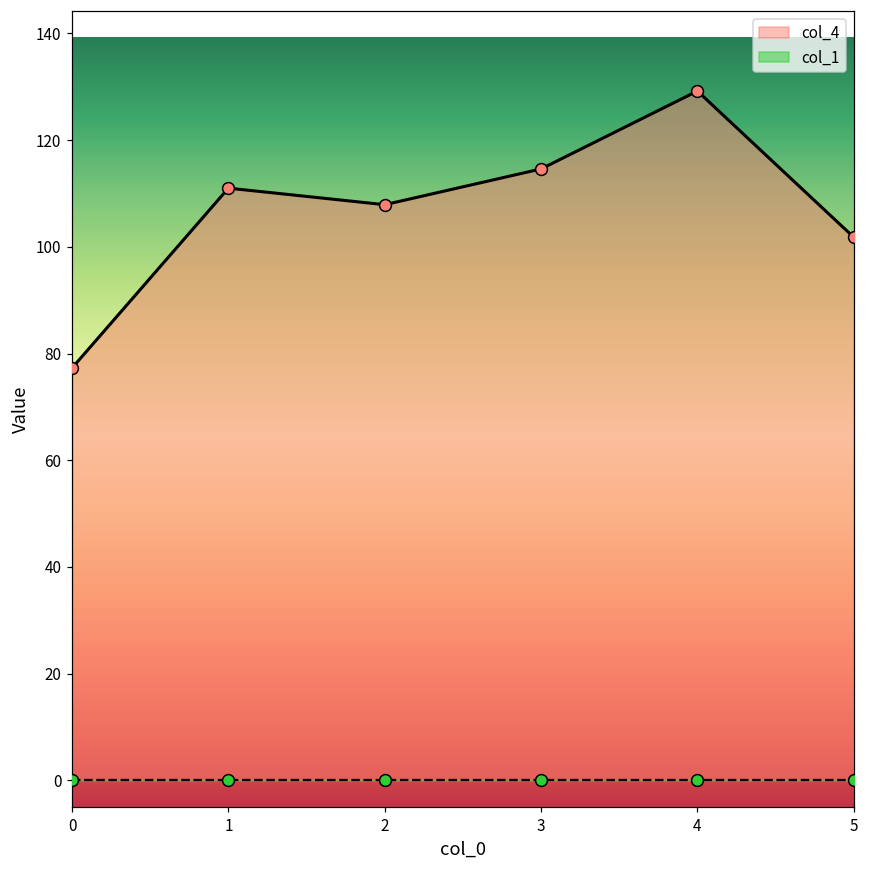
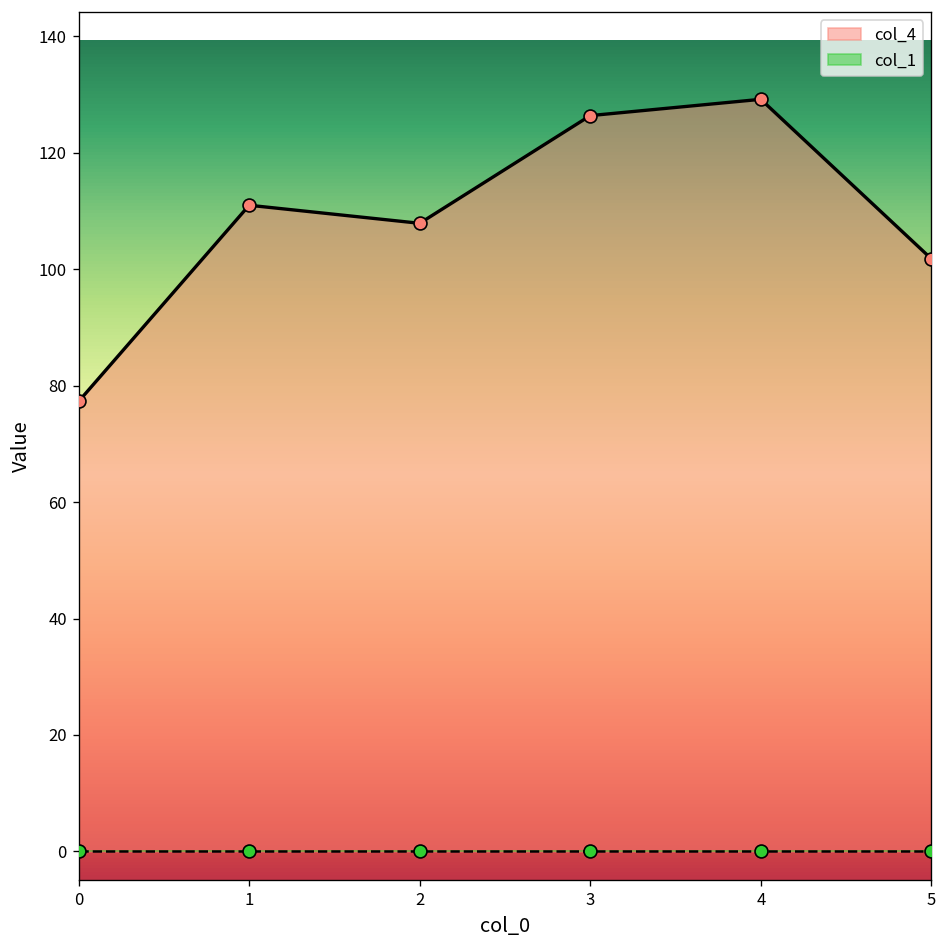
col_4, 3: 115 -> 126
